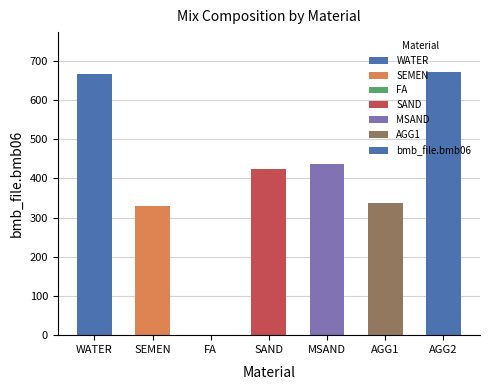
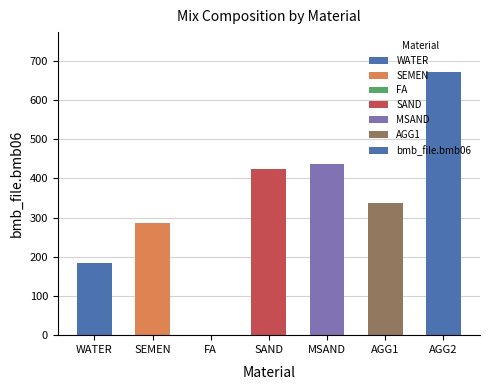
WATER: 670 -> 190
SEMEN: 330 -> 290
